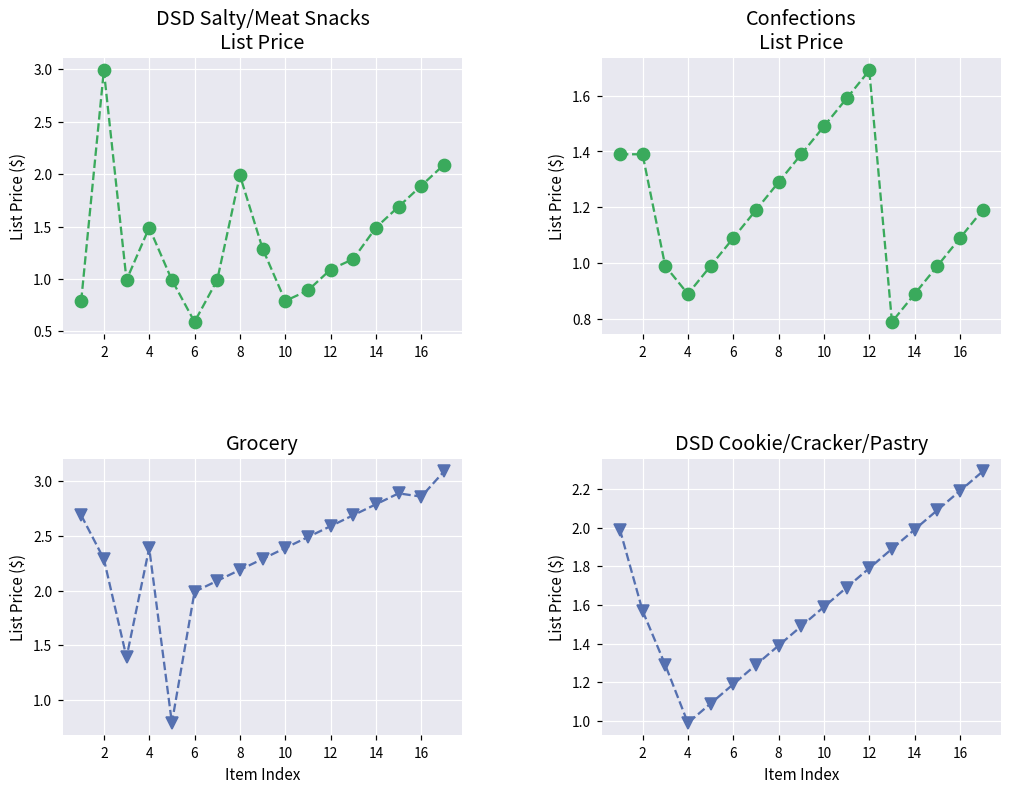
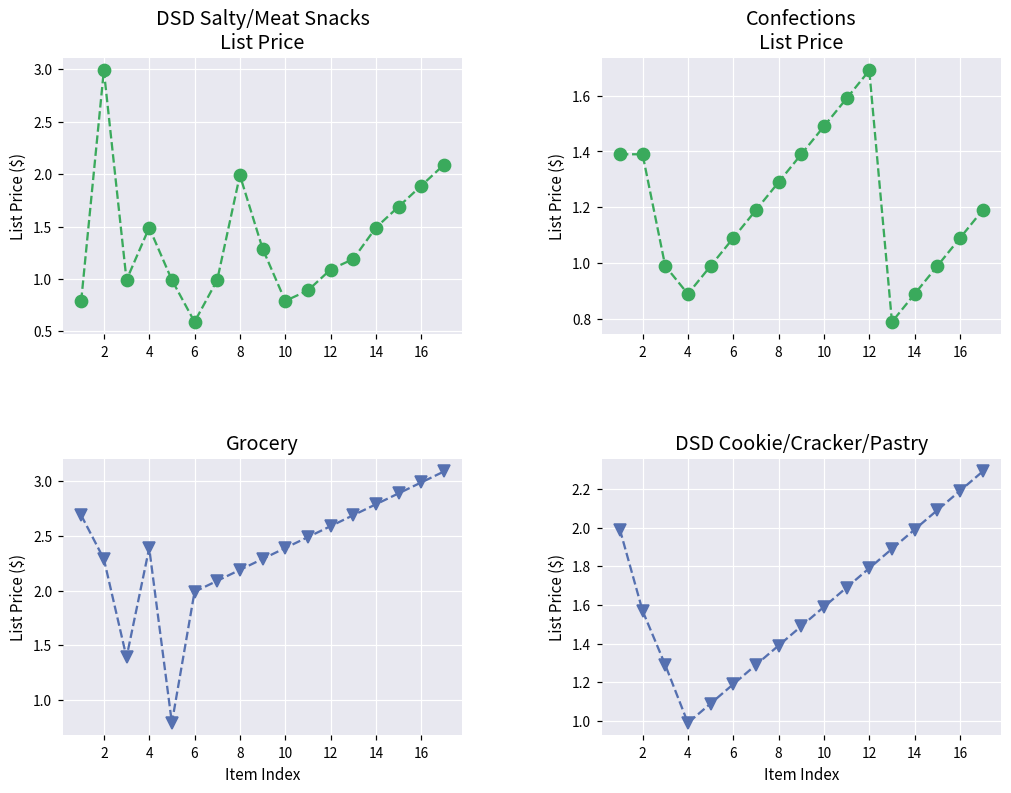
Grocery, 16: 2.9 -> 3.0
